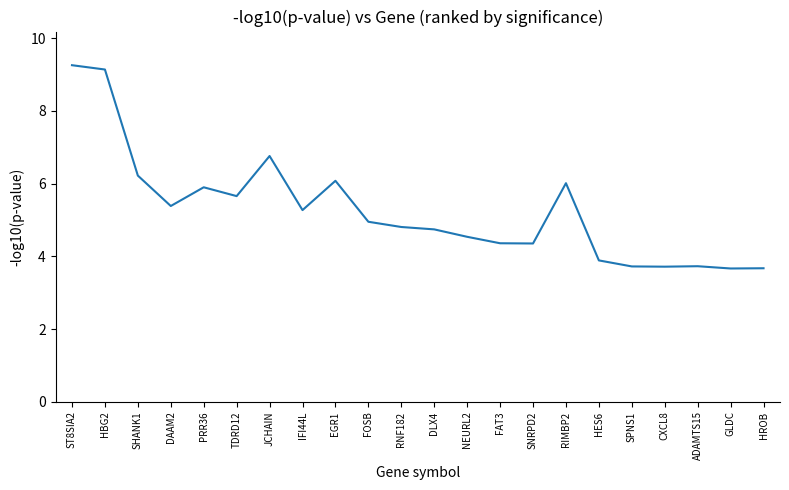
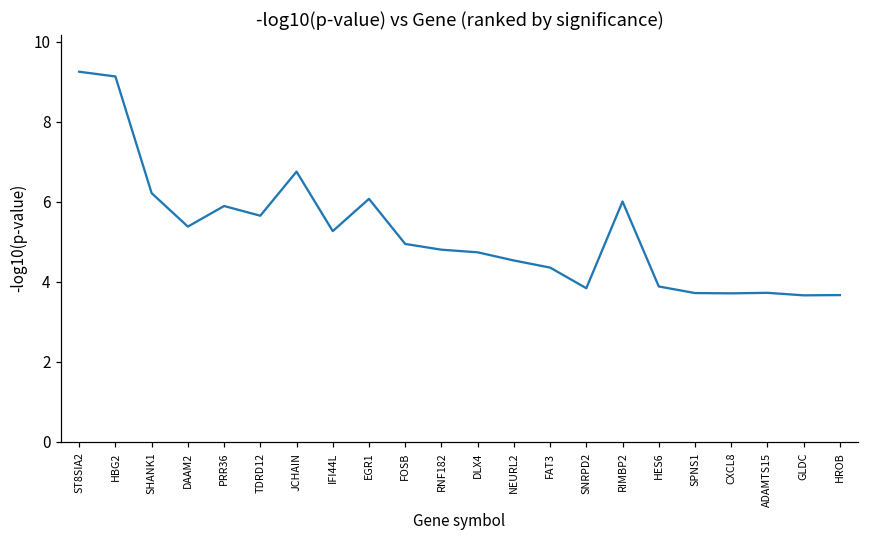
SNRPD2: 4.4 -> 3.8
